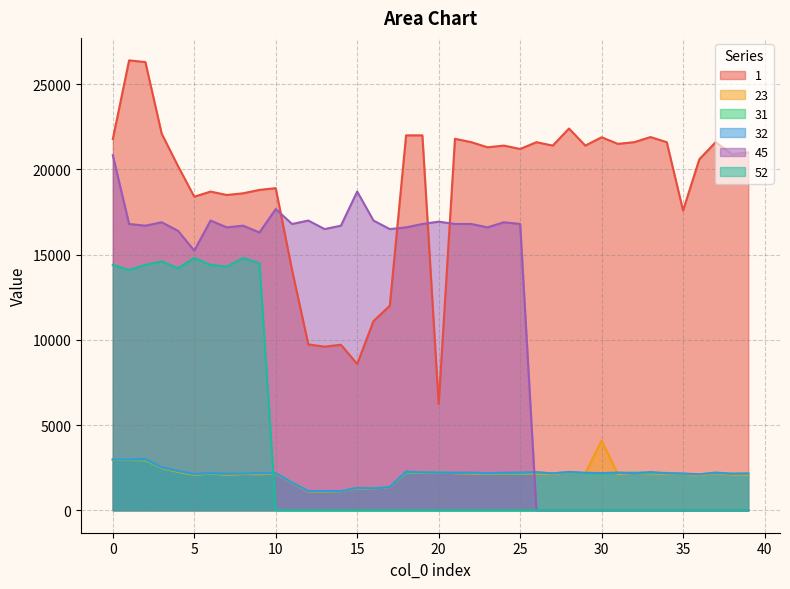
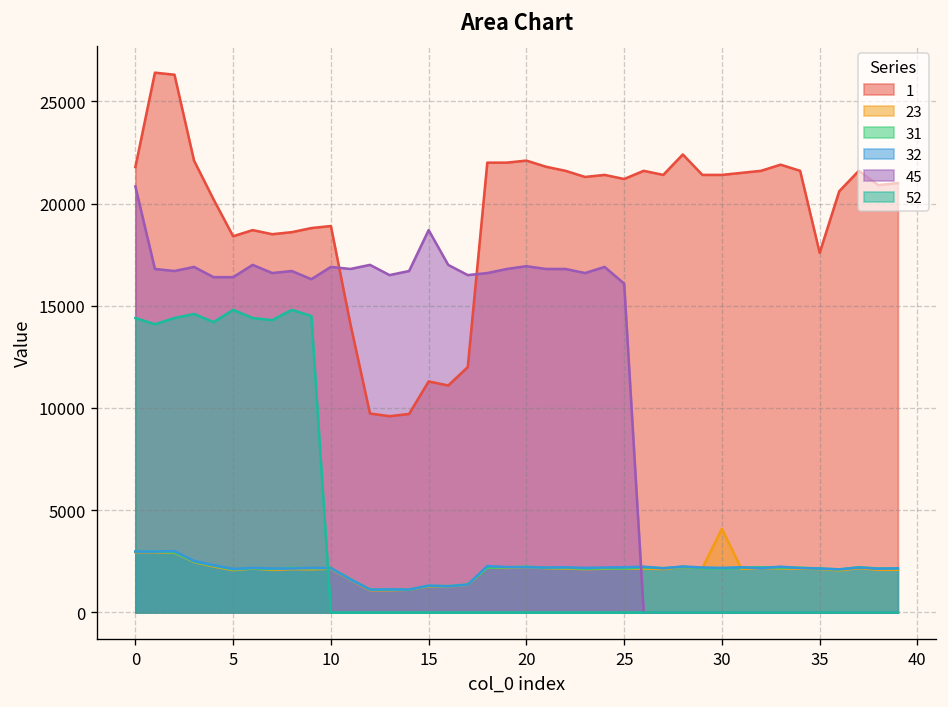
45, 5: 15200 -> 16400
45, 10: 17700 -> 16900
1, 15: 8600 -> 11300
1, 20: 6200 -> 22100
45, 25: 16800 -> 16100
1, 30: 21900 -> 21400
